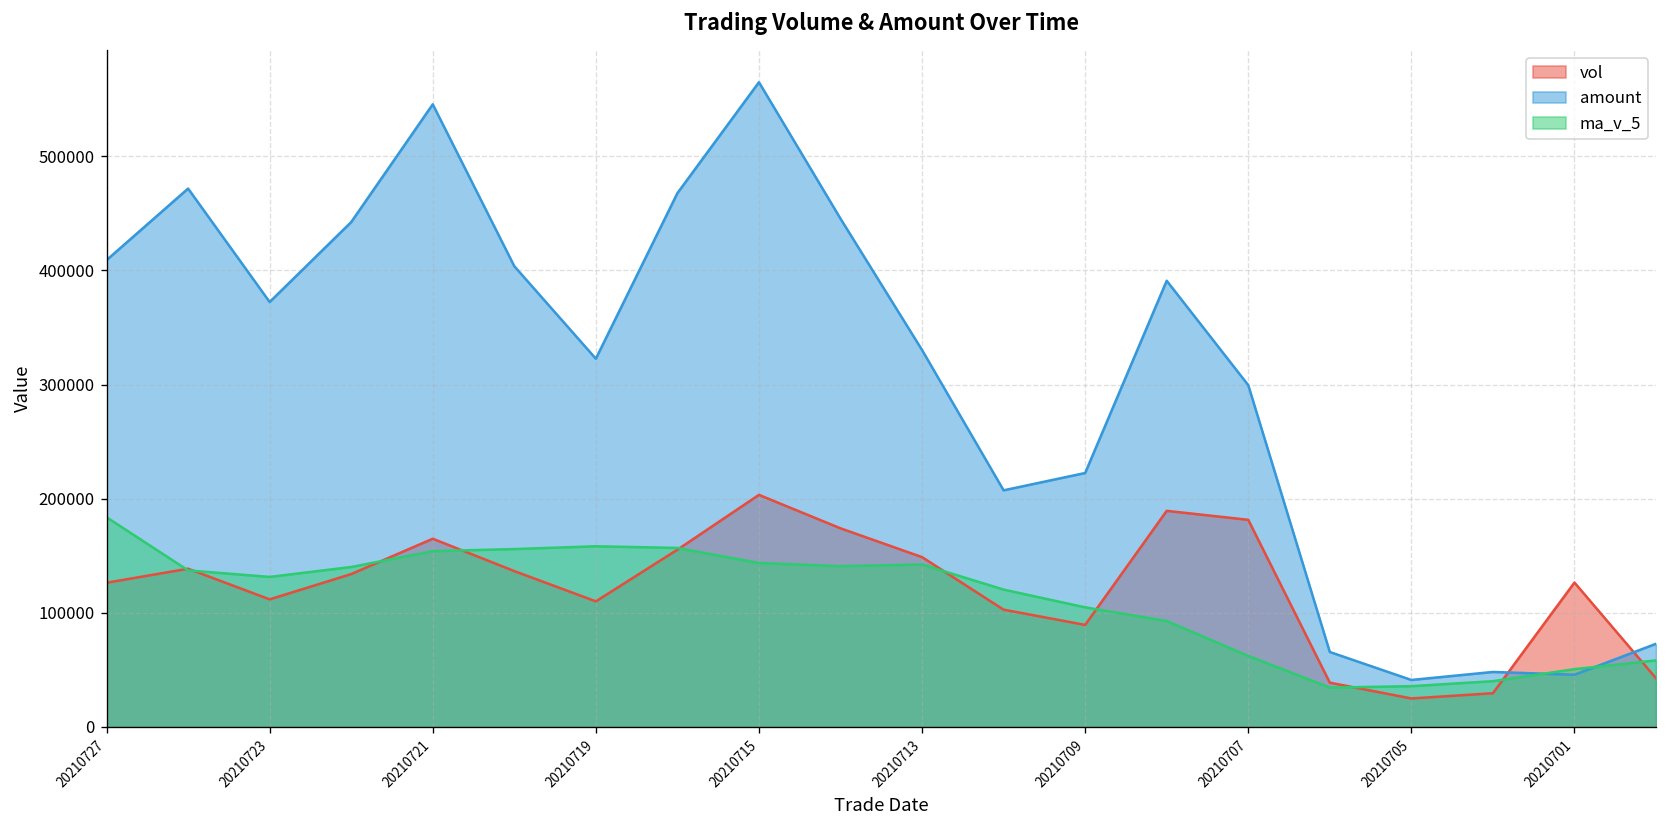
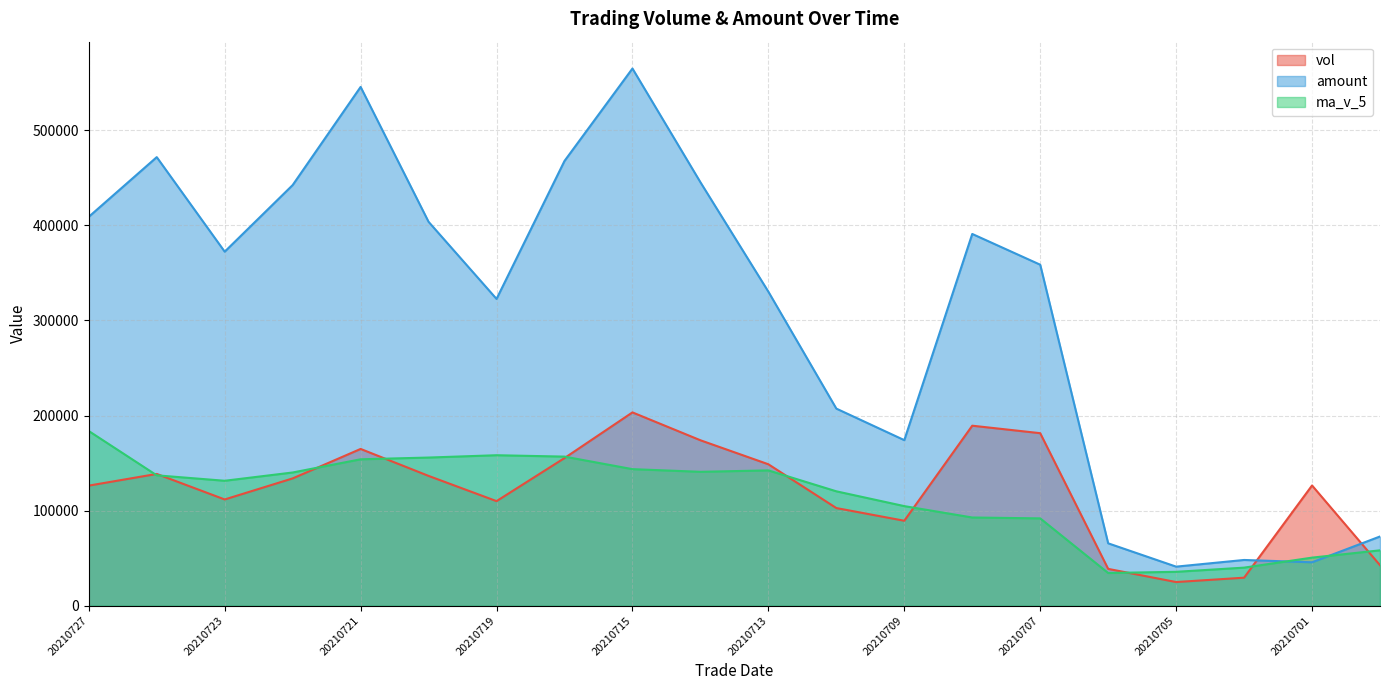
amount, 20210709: 220000 -> 170000
amount, 20210707: 300000 -> 360000
ma_v_5, 20210707: 60000 -> 90000
